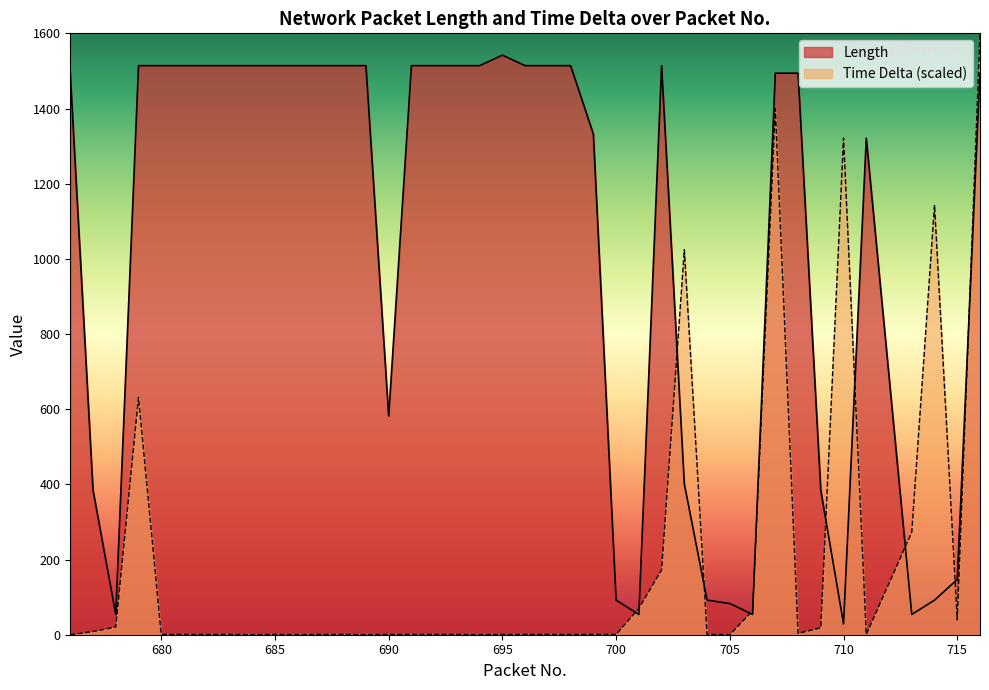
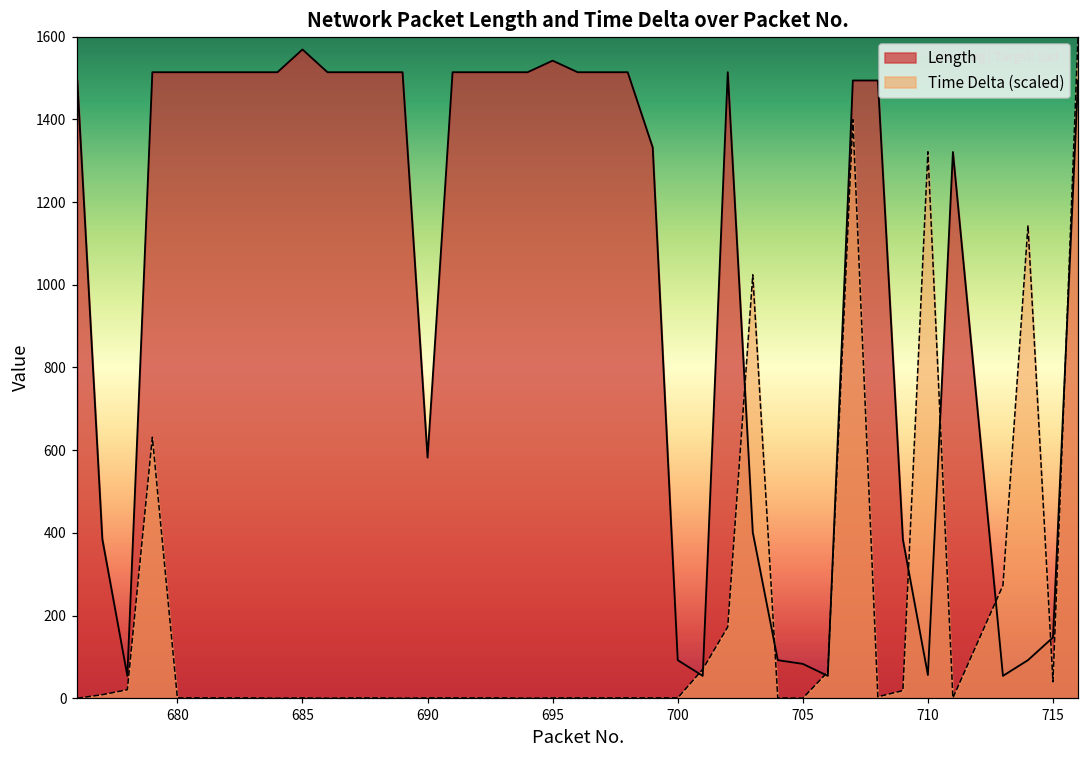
Length, 685: 1510 -> 1570
Length, 710: 30 -> 60
